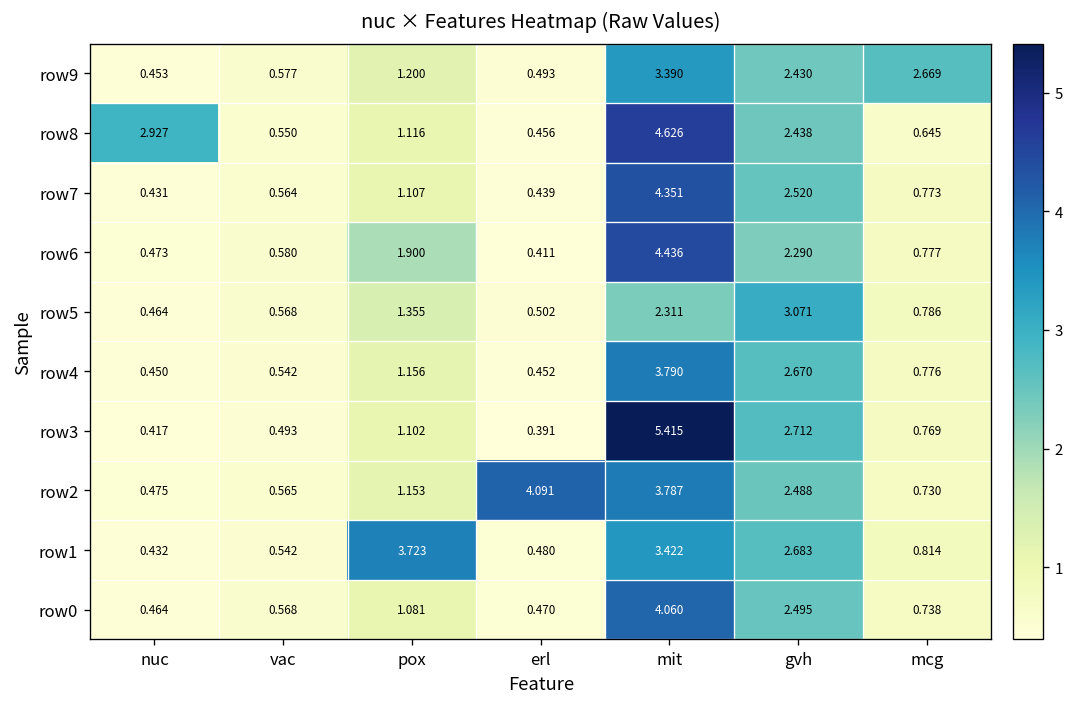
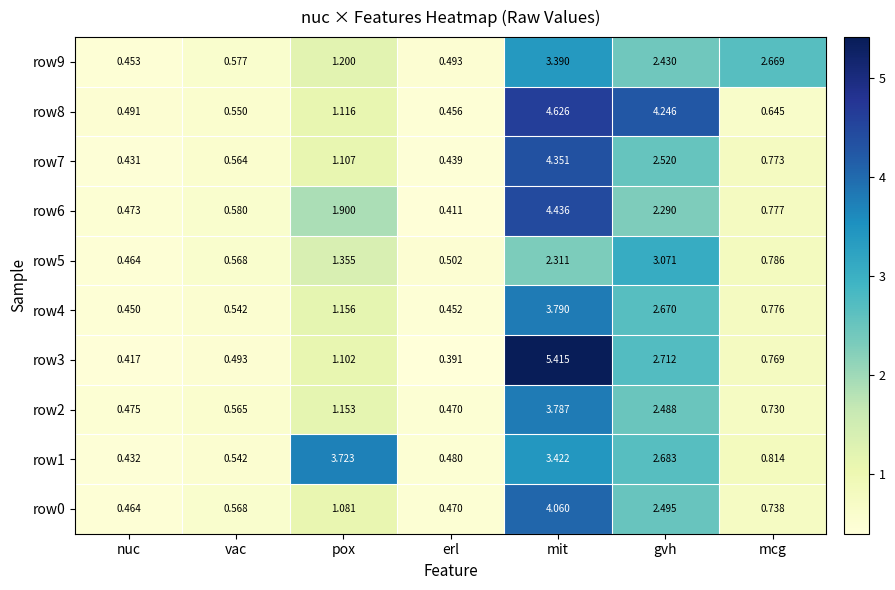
row8, nuc: 2.927 -> 0.491
row8, gvh: 2.438 -> 4.246
row2, erl: 4.091 -> 0.470
